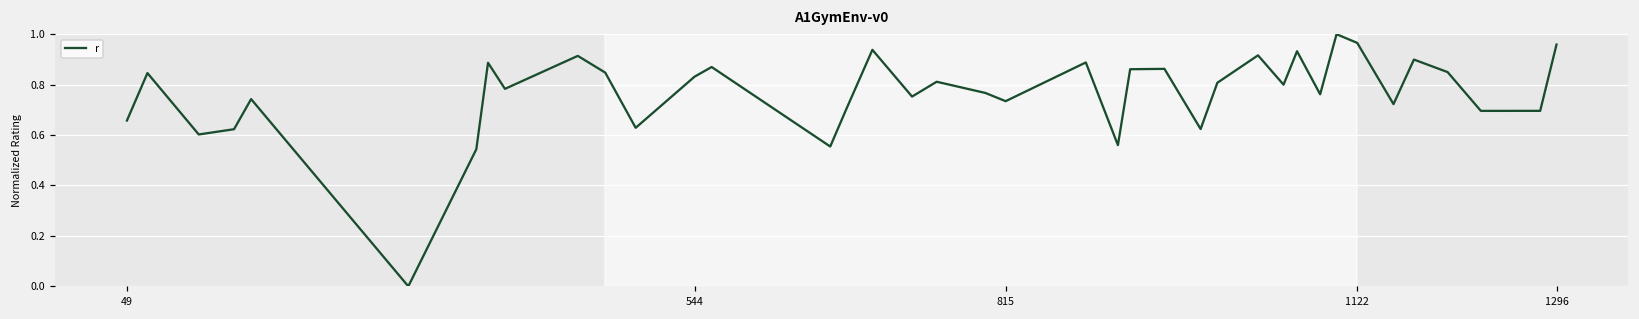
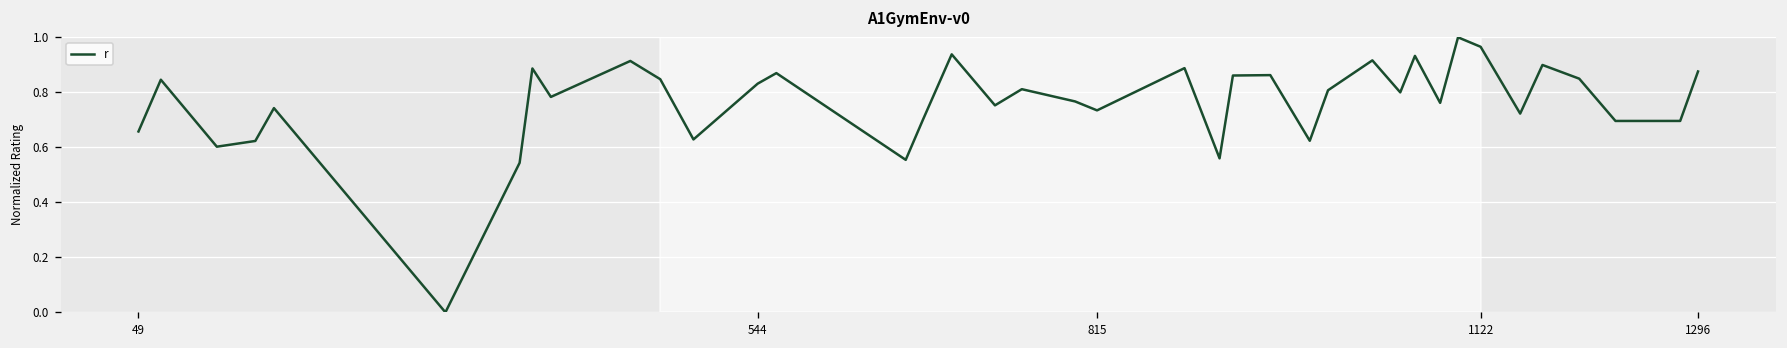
1296: 0.96 -> 0.88
